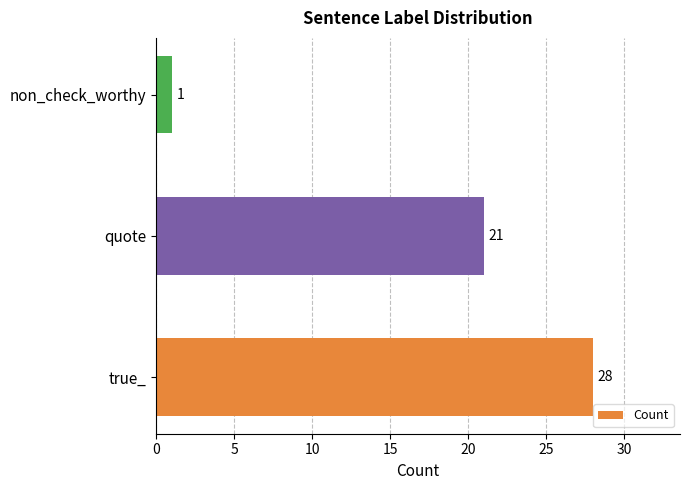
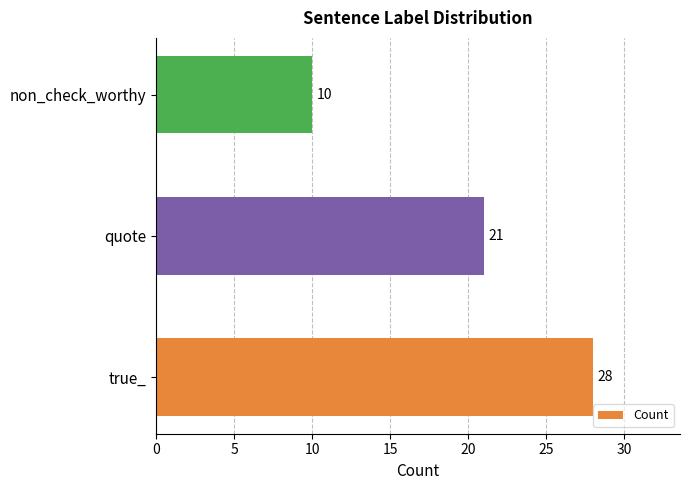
non_check_worthy: 1 -> 10
